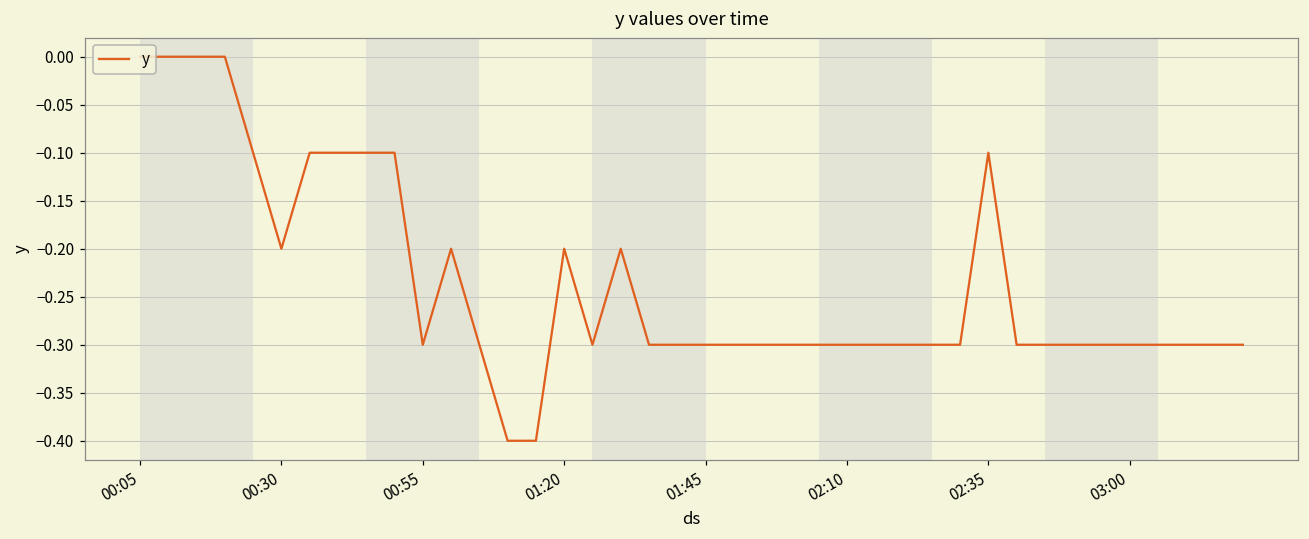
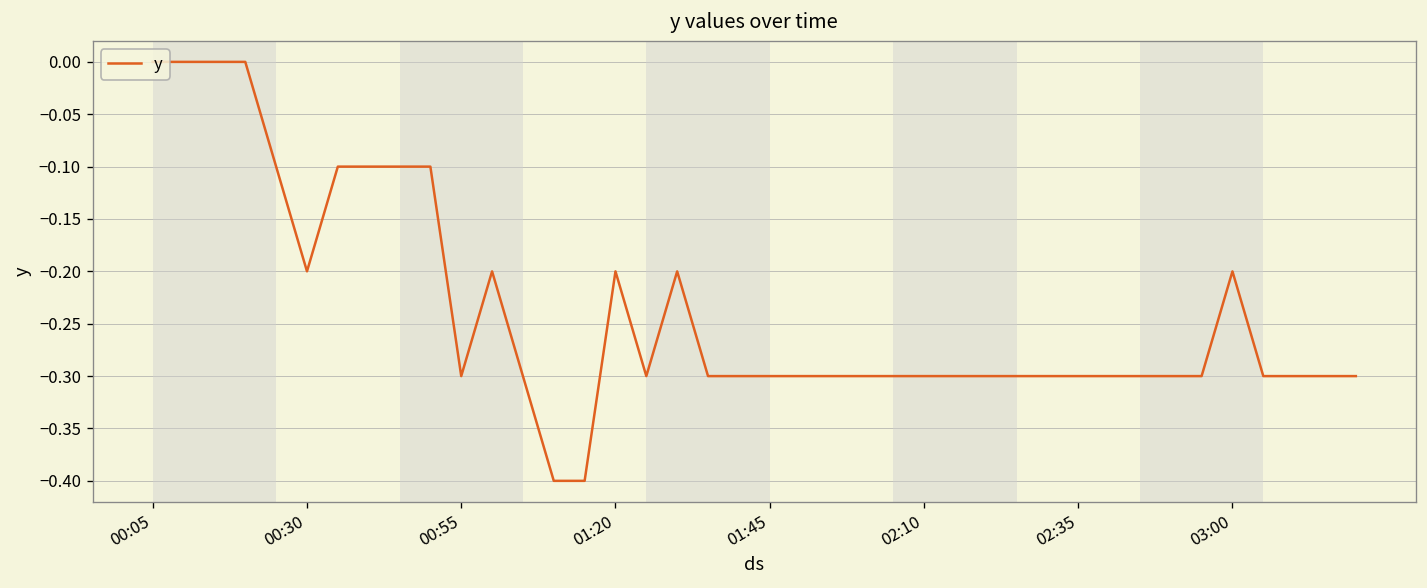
02:35: -0.1 -> -0.3
03:00: -0.3 -> -0.2
